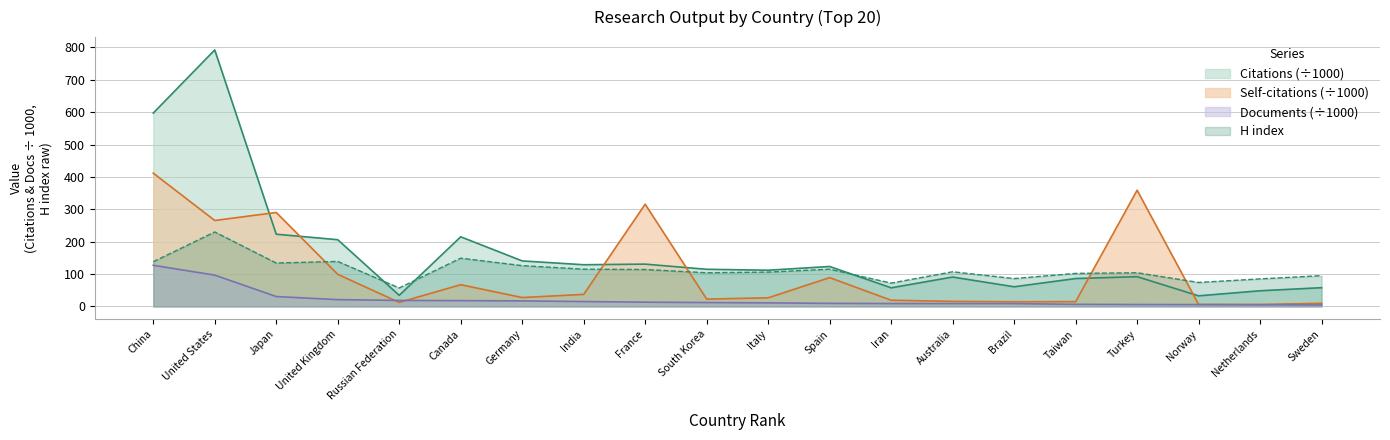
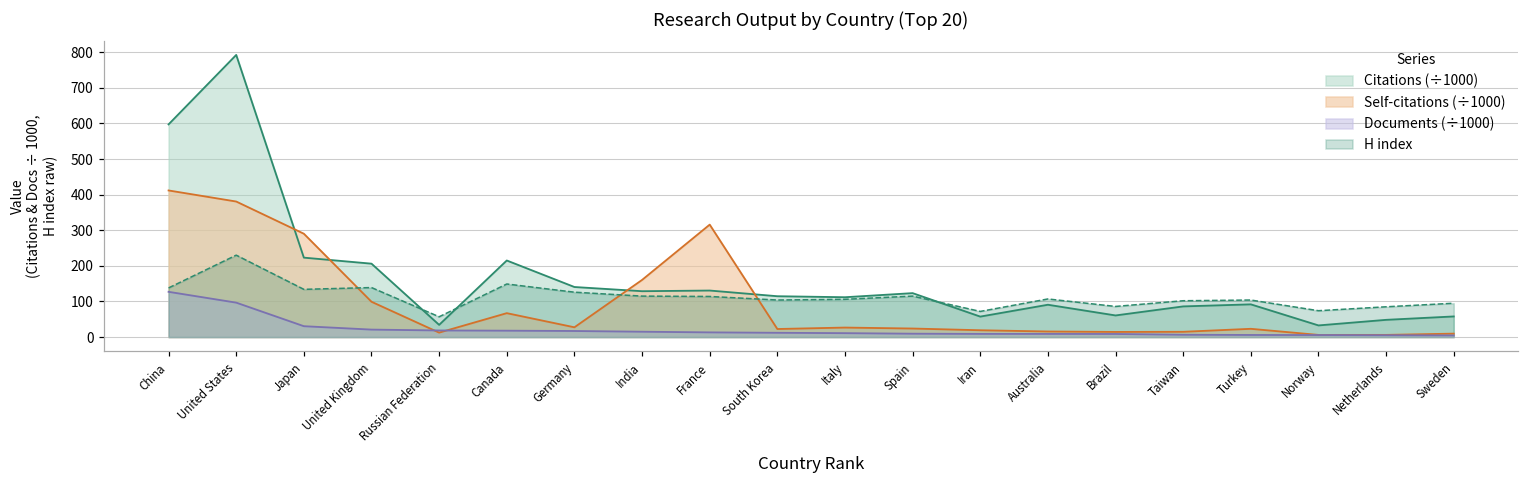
Self-citations (÷1000), United States: 270 -> 380
Self-citations (÷1000), India: 40 -> 160
Self-citations (÷1000), Spain: 90 -> 20
Self-citations (÷1000), Turkey: 360 -> 20
